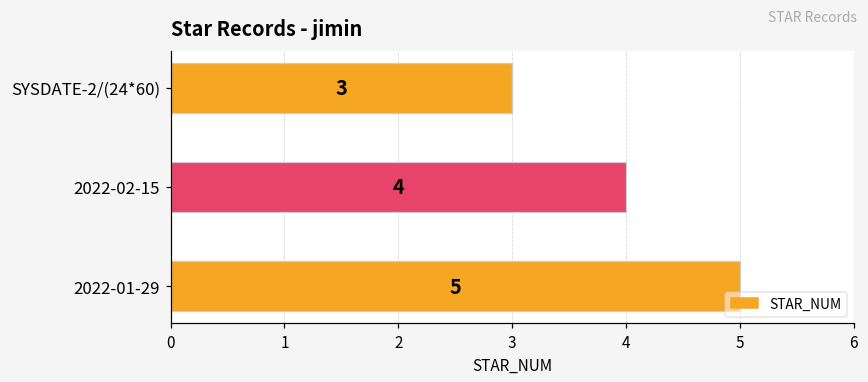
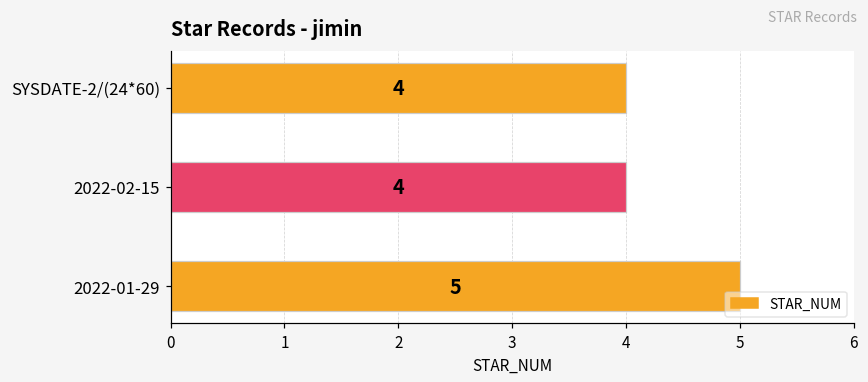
SYSDATE-2/(24*60): 3 -> 4
